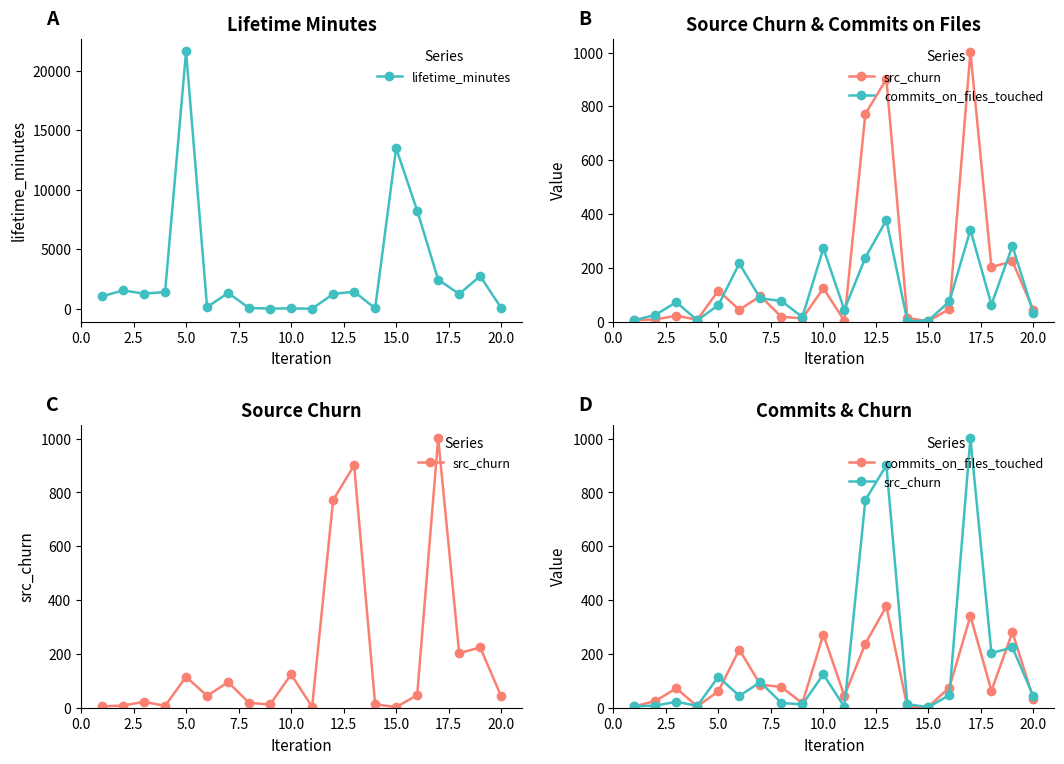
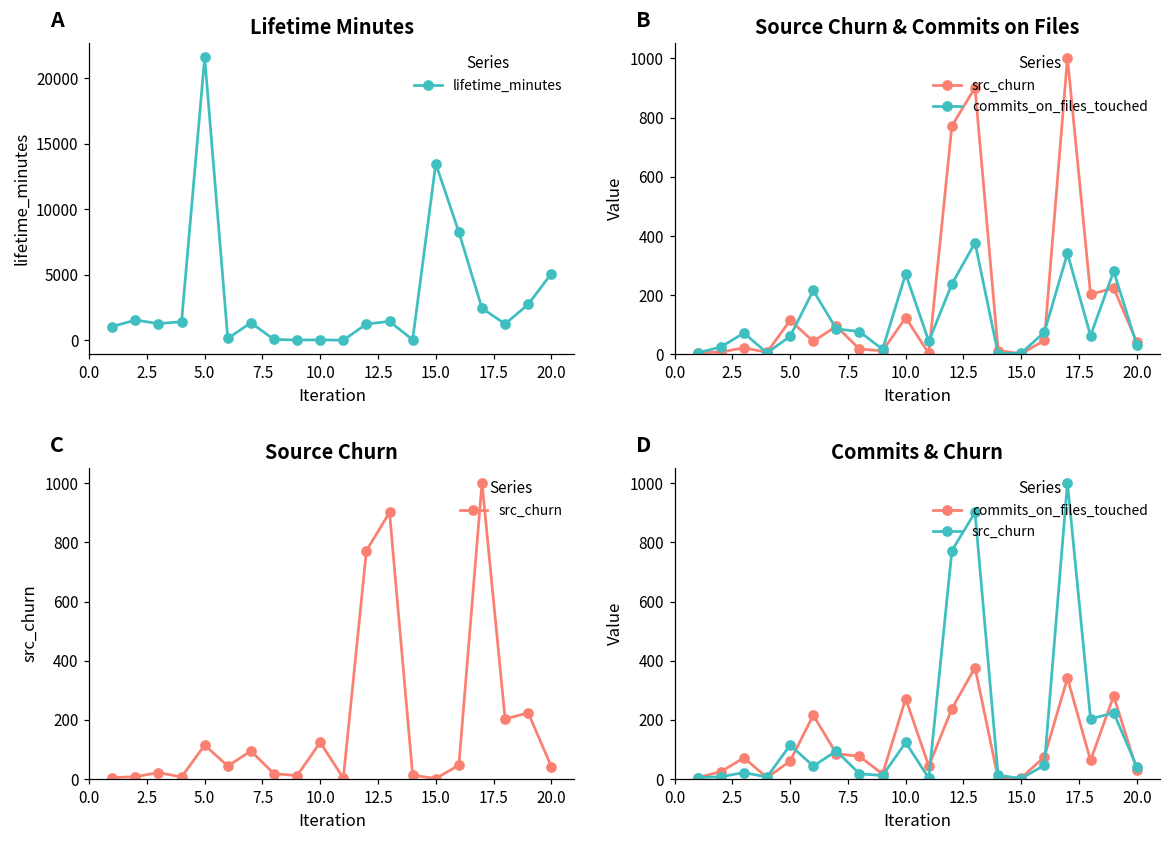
Lifetime Minutes, 20.0: 100 -> 5100
